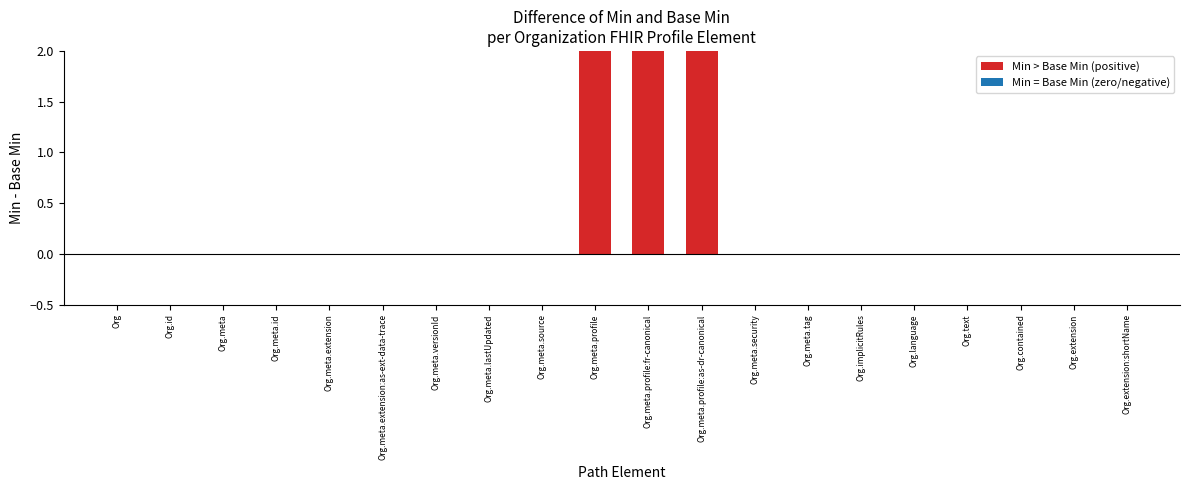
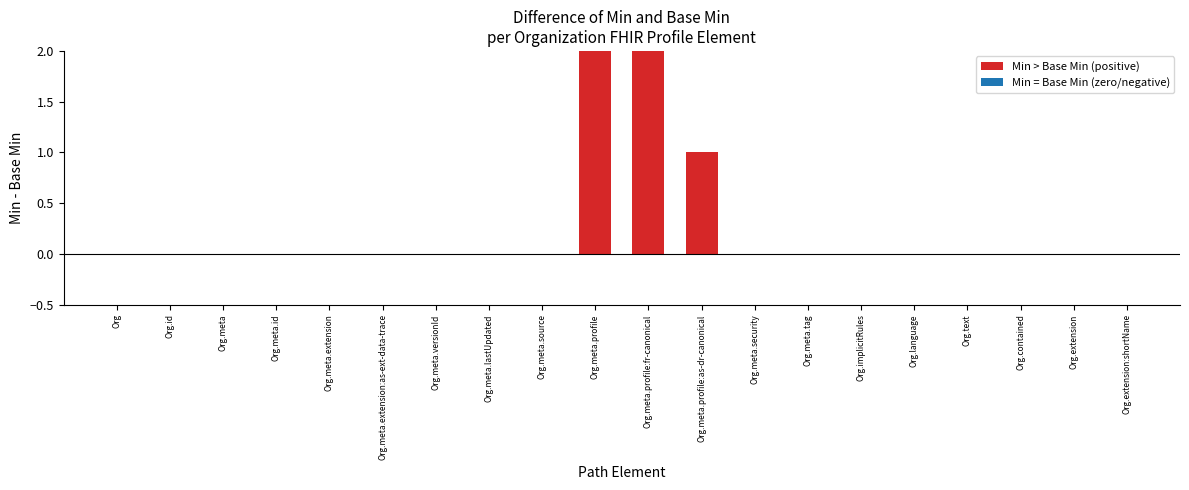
Org.meta.profile:as-dr-canonical: 2 -> 1
